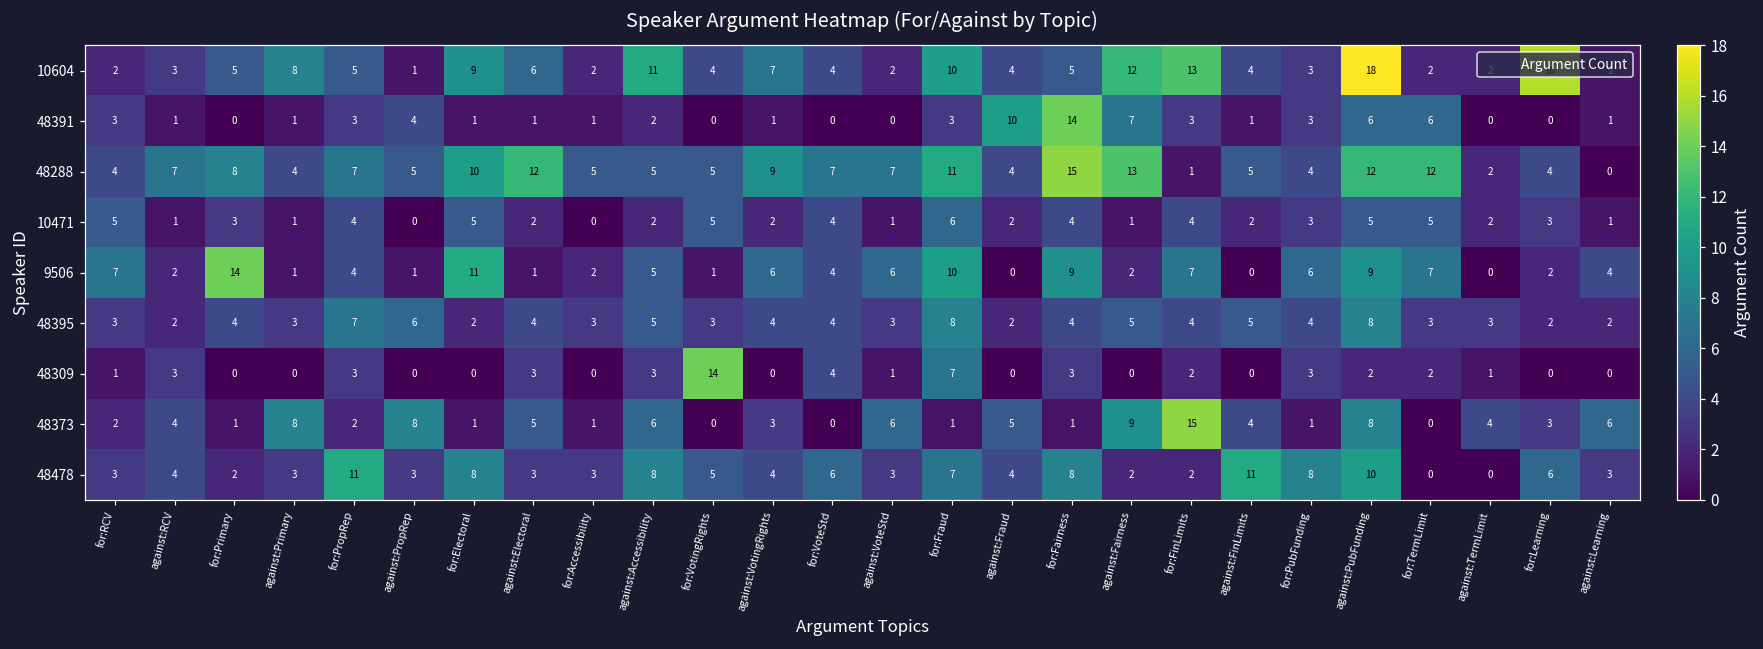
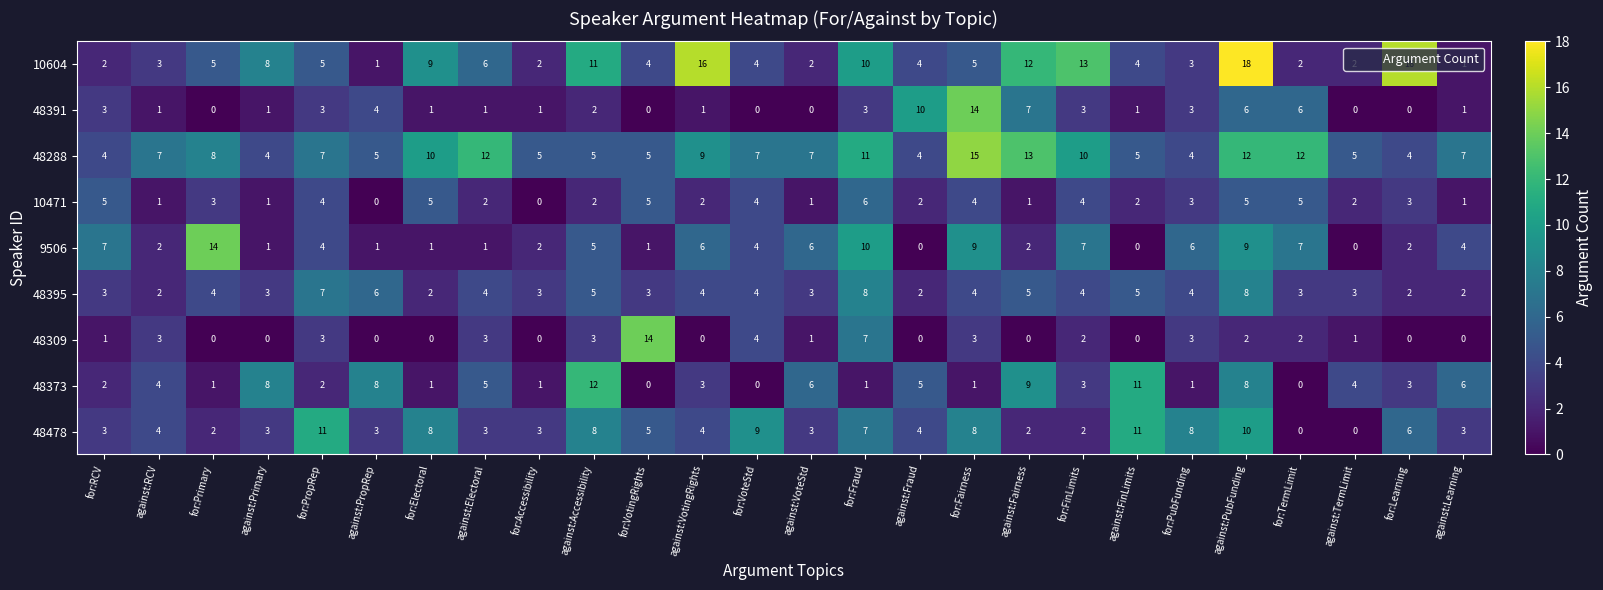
10604, against:VotingRights: 7 -> 16
48288, for:FinLimits: 1 -> 10
48288, against:TermLimit: 2 -> 5
48288, against:Learning: 0 -> 7
9506, for:Electoral: 11 -> 1
48373, against:Accessibility: 6 -> 12
48373, for:FinLimits: 15 -> 3
48373, against:FinLimits: 4 -> 11
48478, for:VoteStd: 6 -> 9
